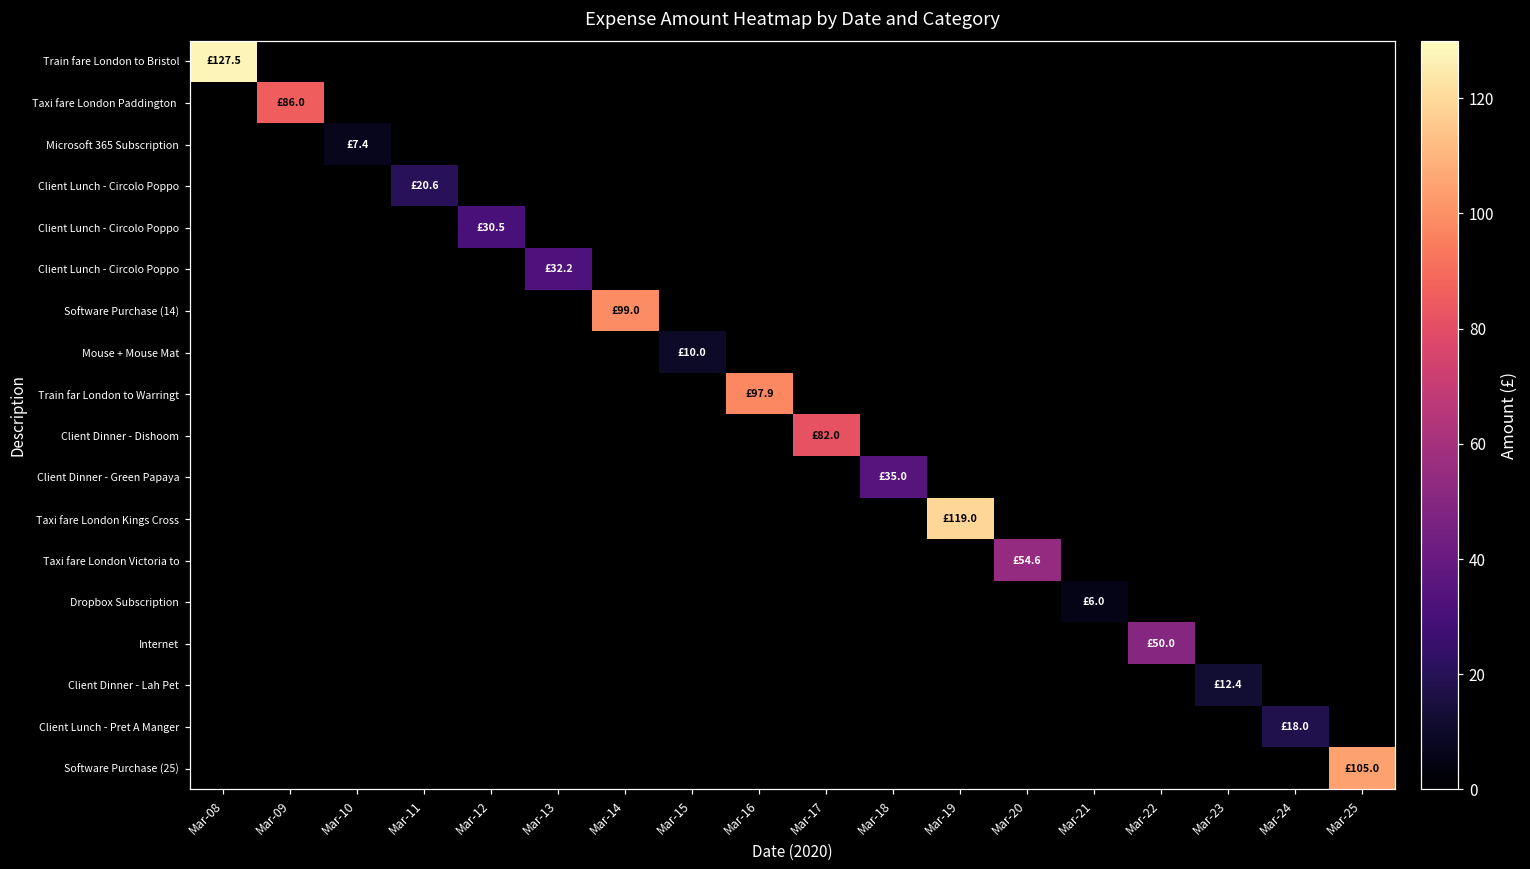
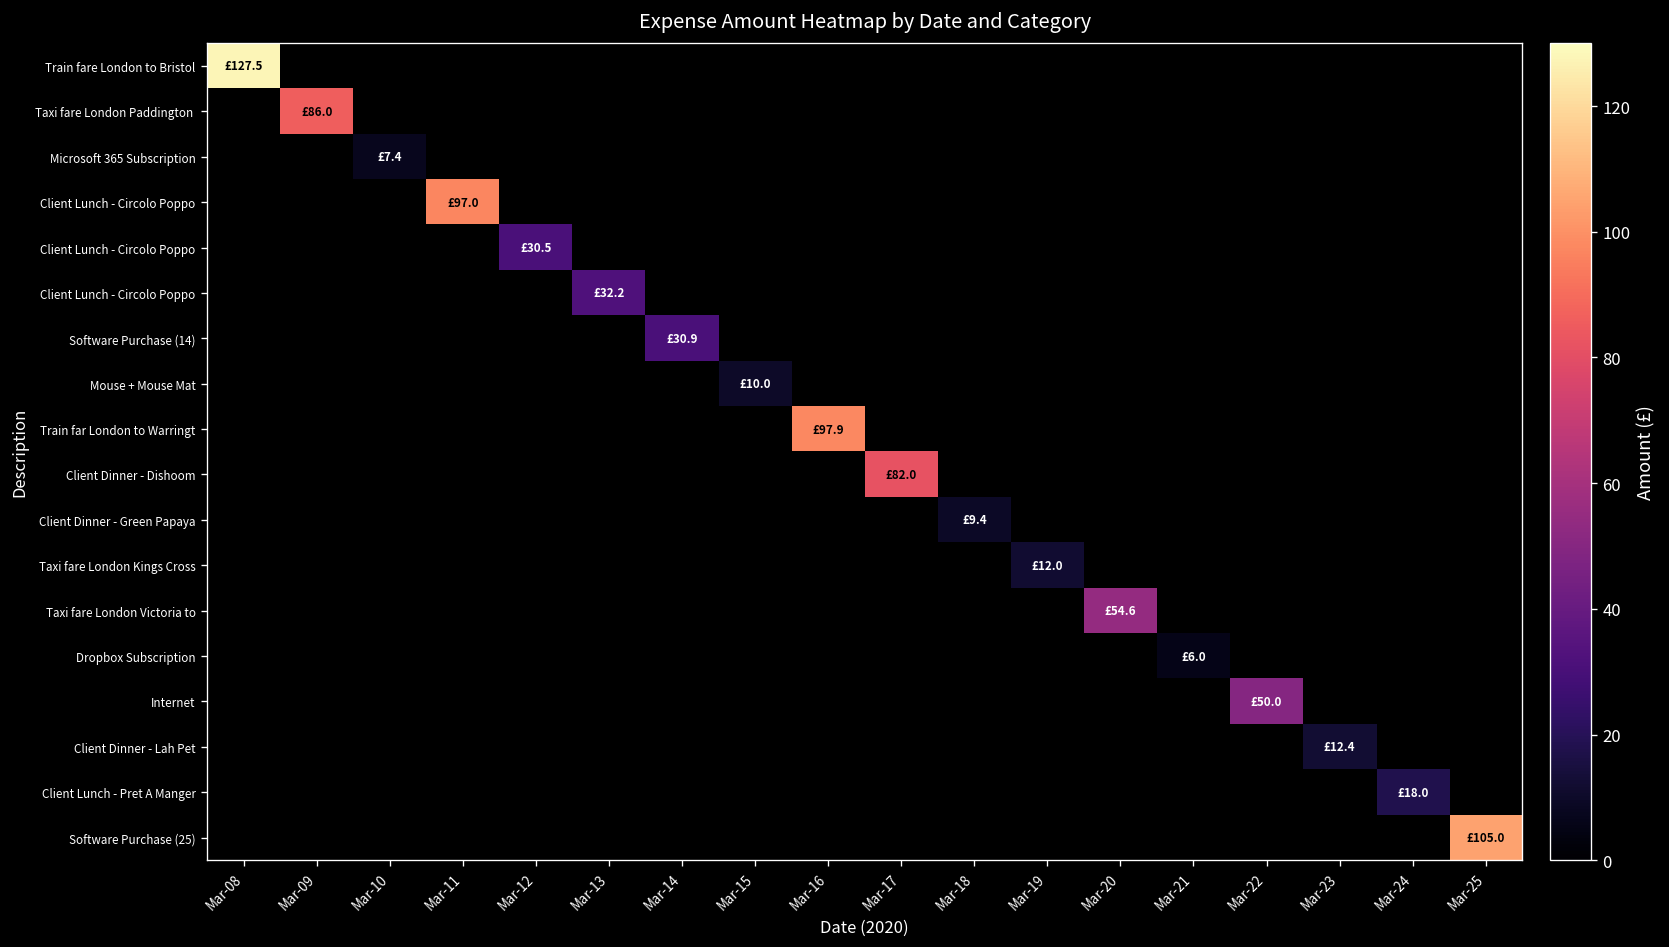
Client Lunch - Circolo Poppo, Mar-11: £20.6 -> £97.0
Software Purchase (14), Mar-14: £99.0 -> £30.9
Client Dinner - Green Papaya, Mar-18: £35.0 -> £9.4
Taxi fare London Kings Cross, Mar-19: £119.0 -> £12.0
